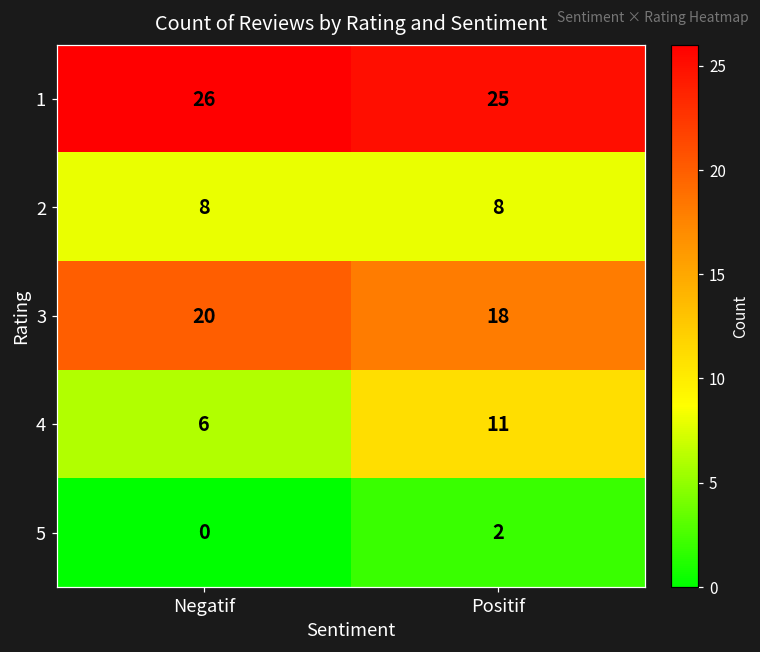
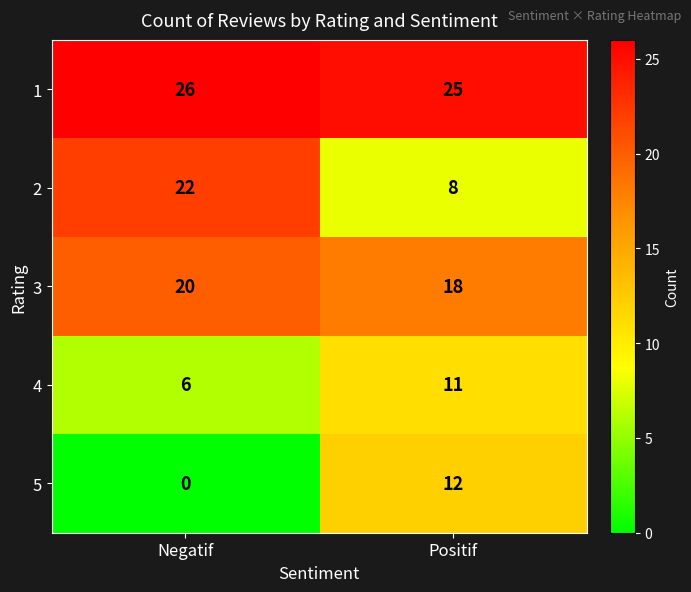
2, Negatif: 8 -> 22
5, Positif: 2 -> 12
